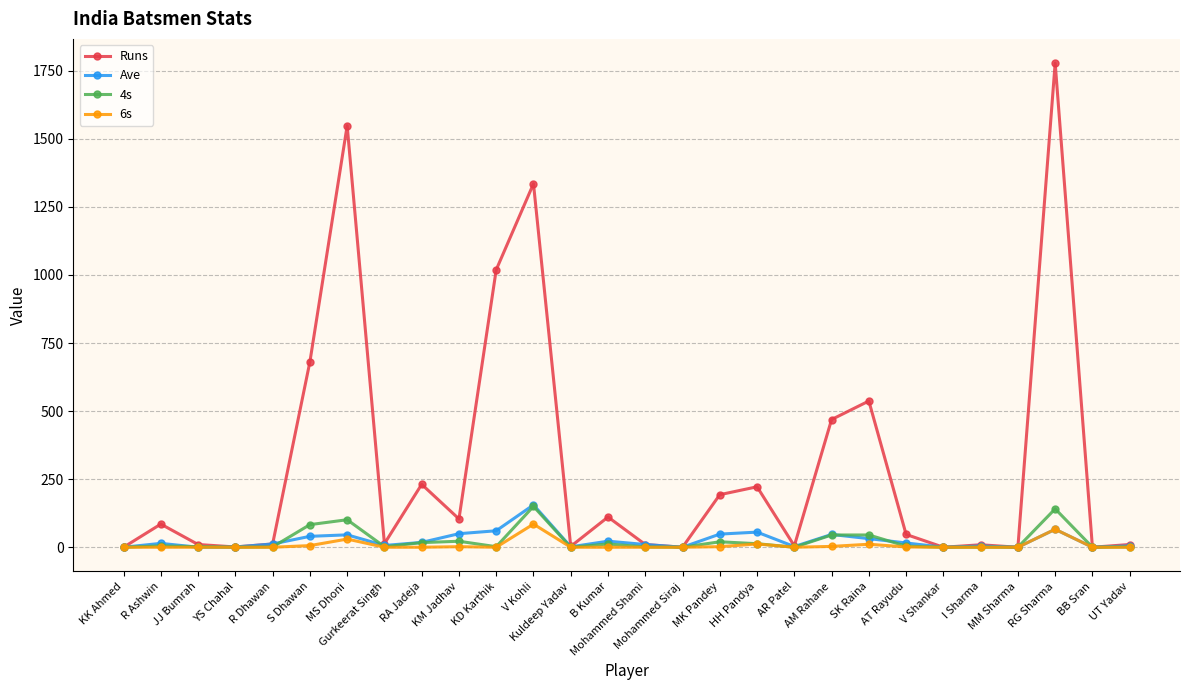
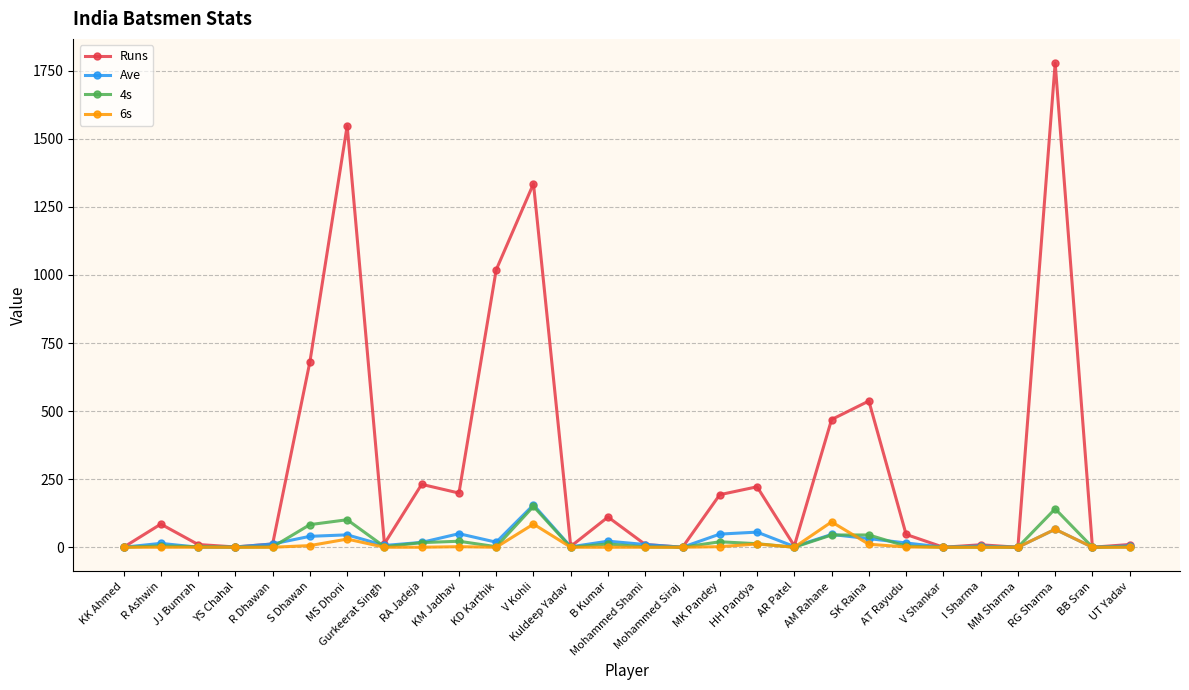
Runs, KM Jadhav: 100 -> 200
Ave, KD Karthik: 60 -> 20
6s, AM Rahane: 0 -> 90
